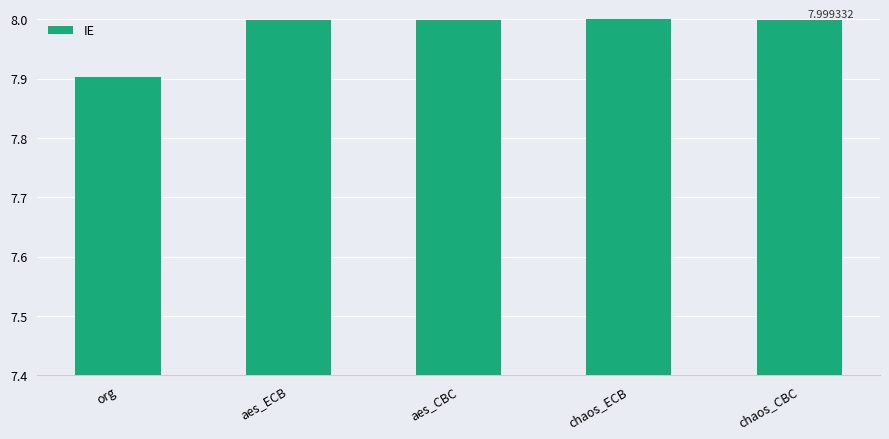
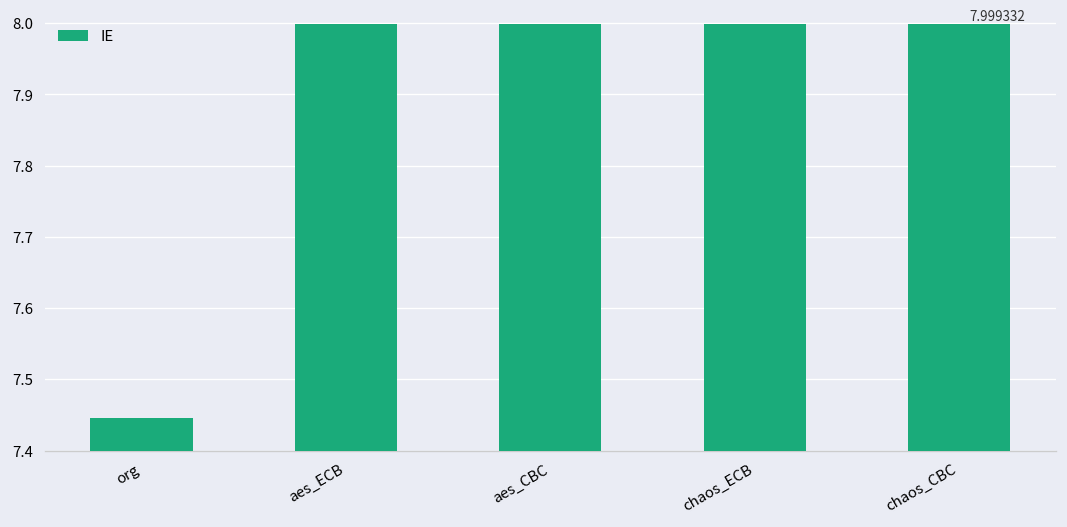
org: 7.90 -> 7.45
